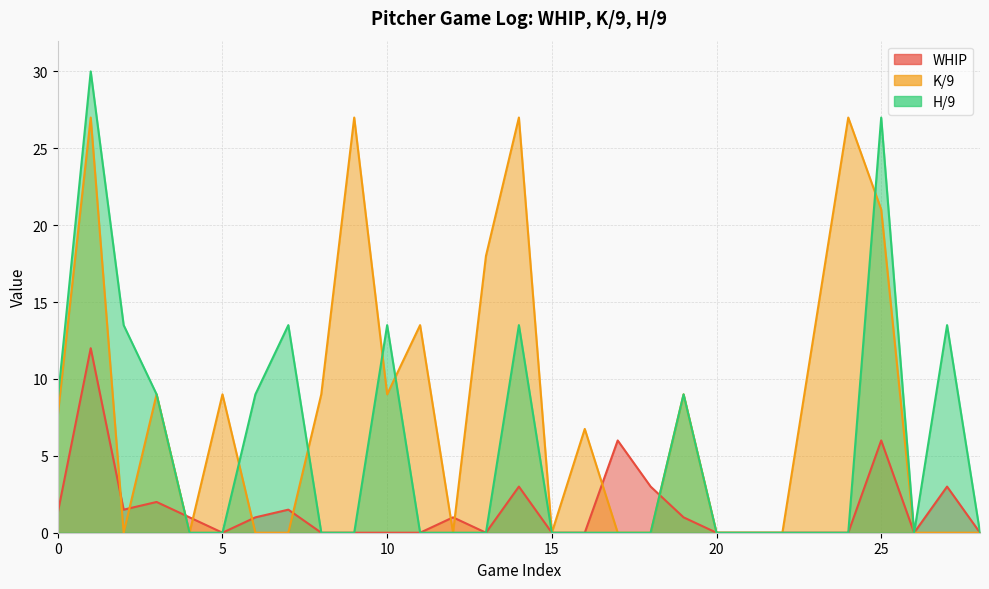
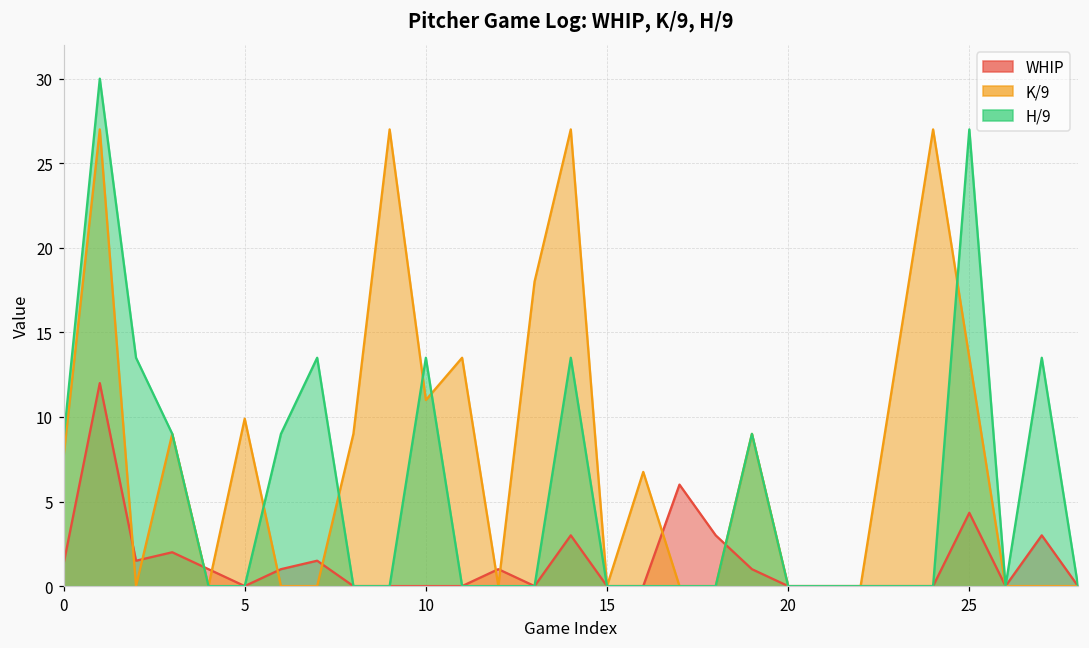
K/9, 5: 9.0 -> 9.9
K/9, 10: 9 -> 11
WHIP, 25: 6.0 -> 4.3
K/9, 25: 21.0 -> 13.5
